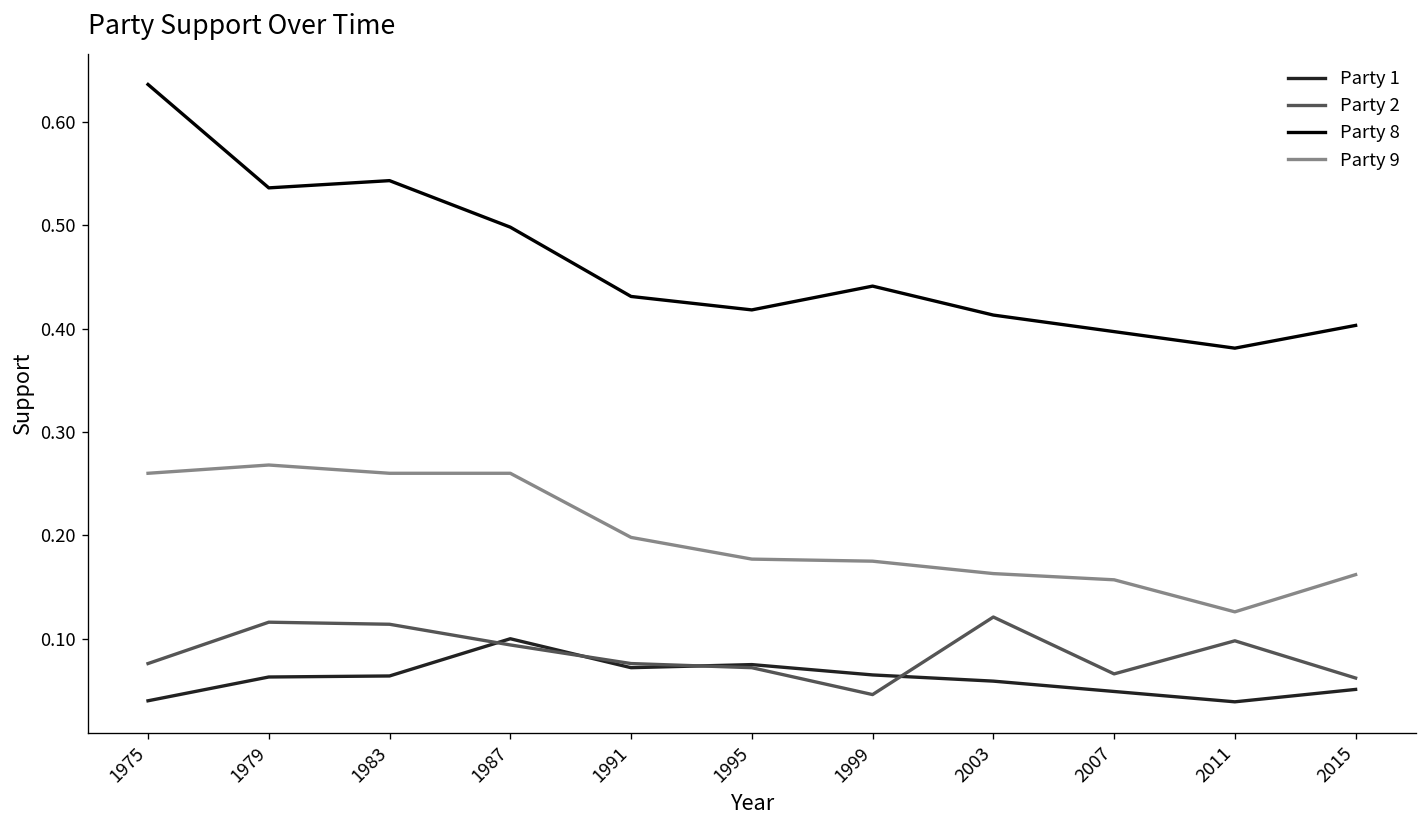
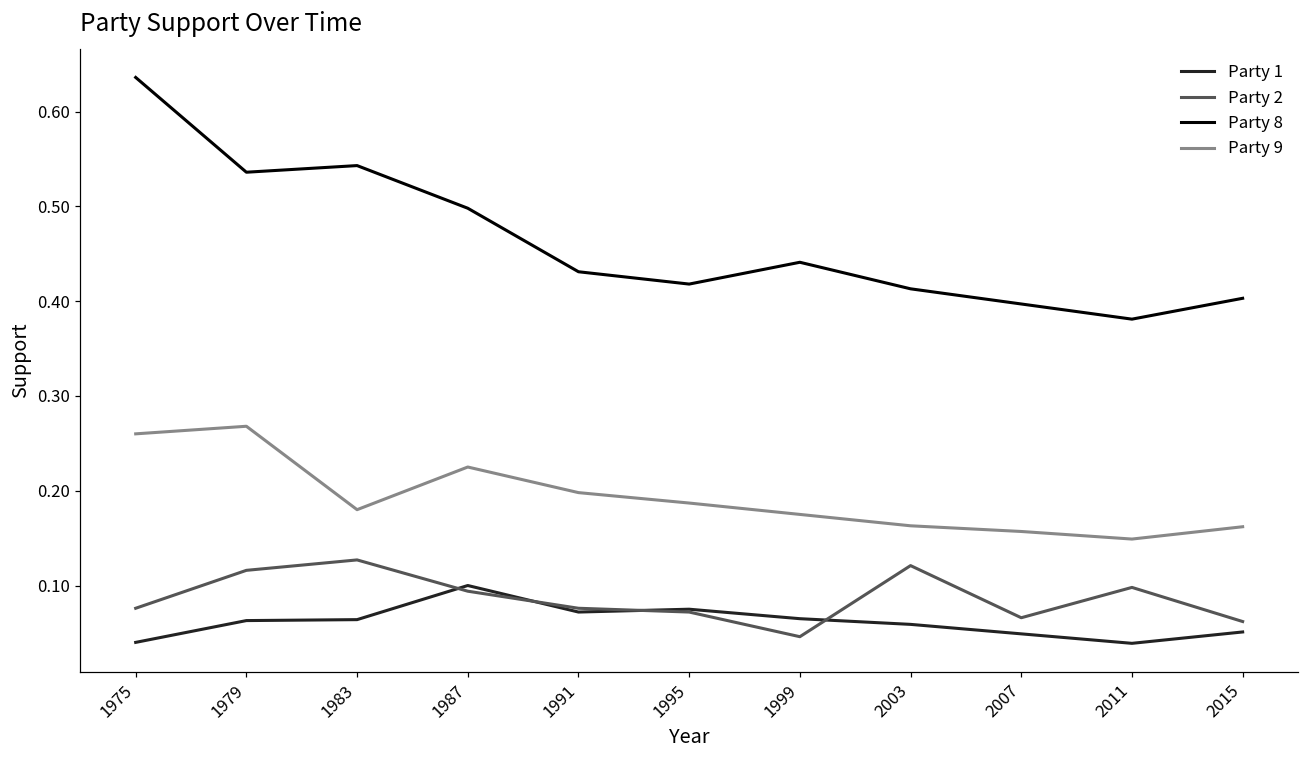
Party 2, 1983: 0.11 -> 0.13
Party 9, 1983: 0.26 -> 0.18
Party 9, 1987: 0.26 -> 0.23
Party 9, 1995: 0.18 -> 0.19
Party 9, 2011: 0.13 -> 0.15
